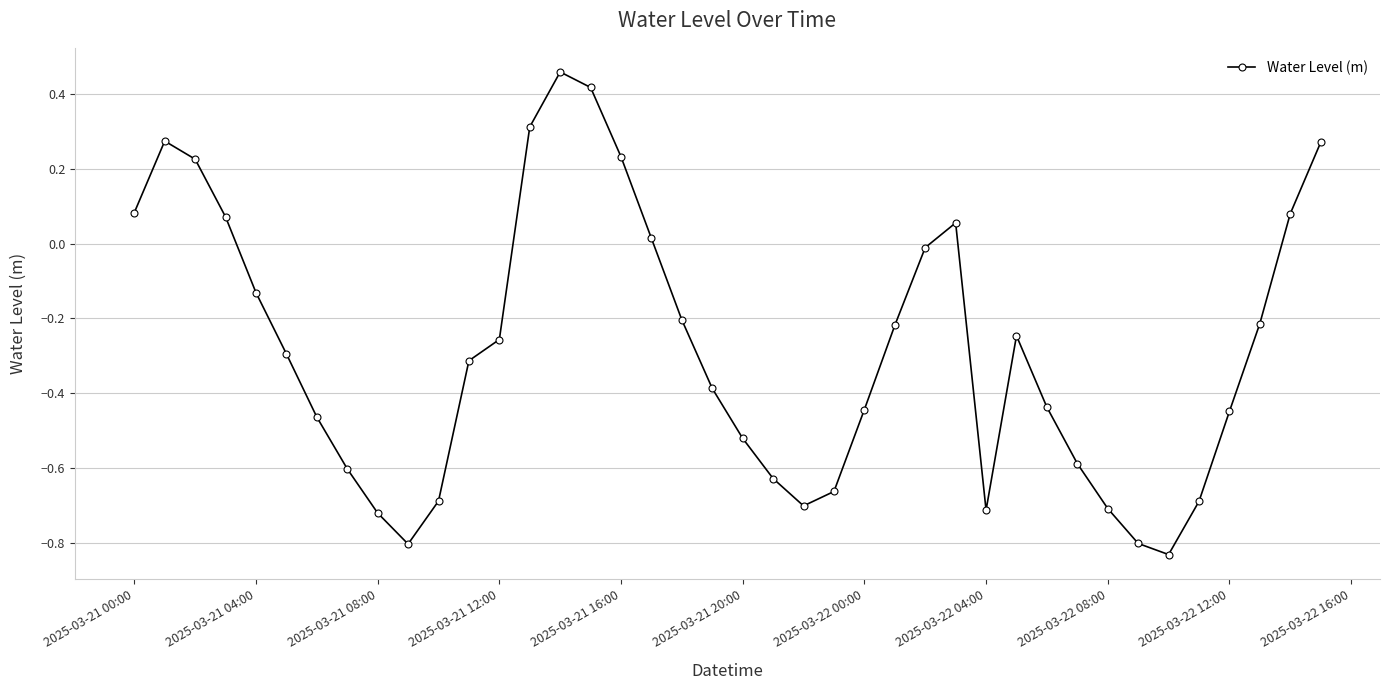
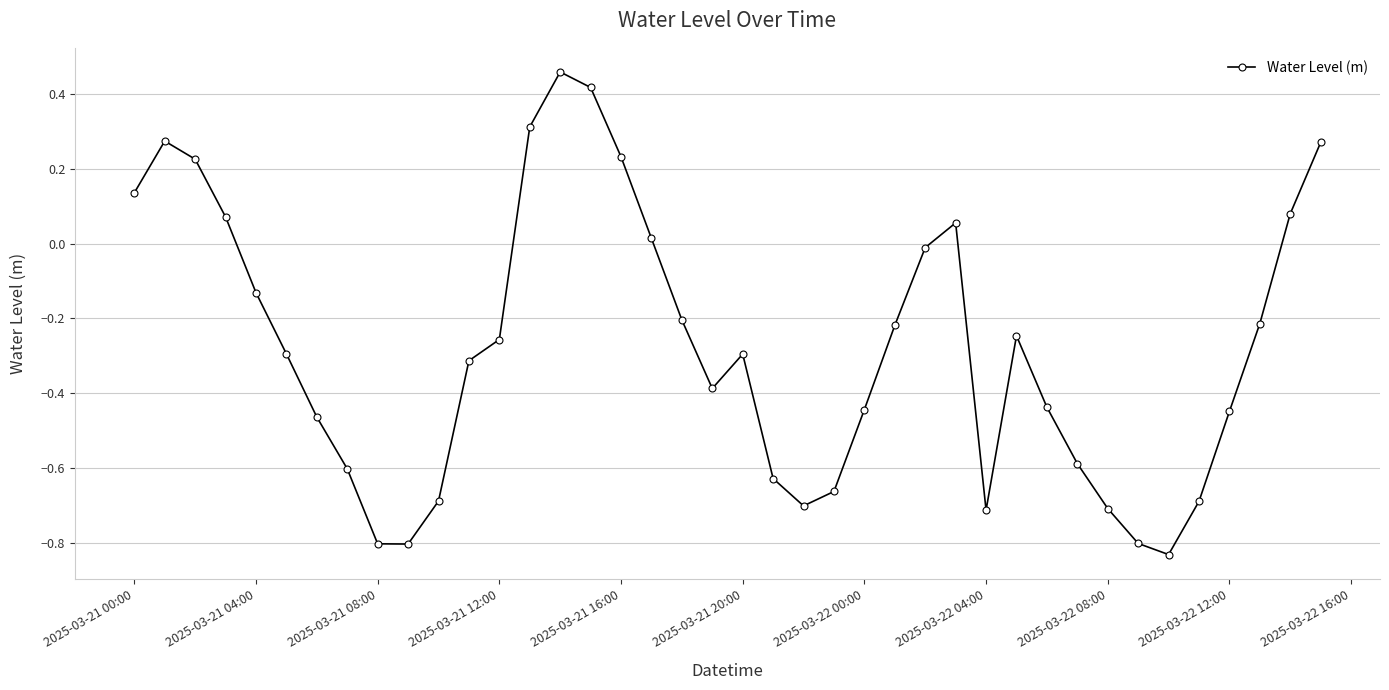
2025-03-21 00:00: 0.08 -> 0.14
2025-03-21 08:00: -0.72 -> -0.80
2025-03-21 20:00: -0.52 -> -0.30
